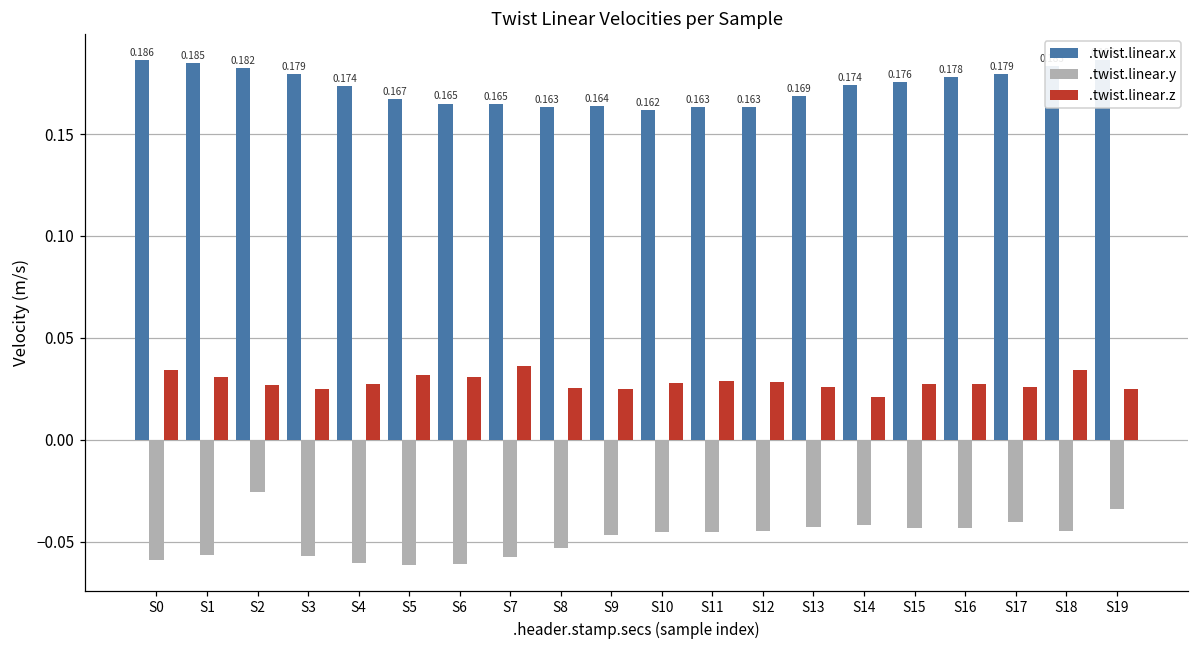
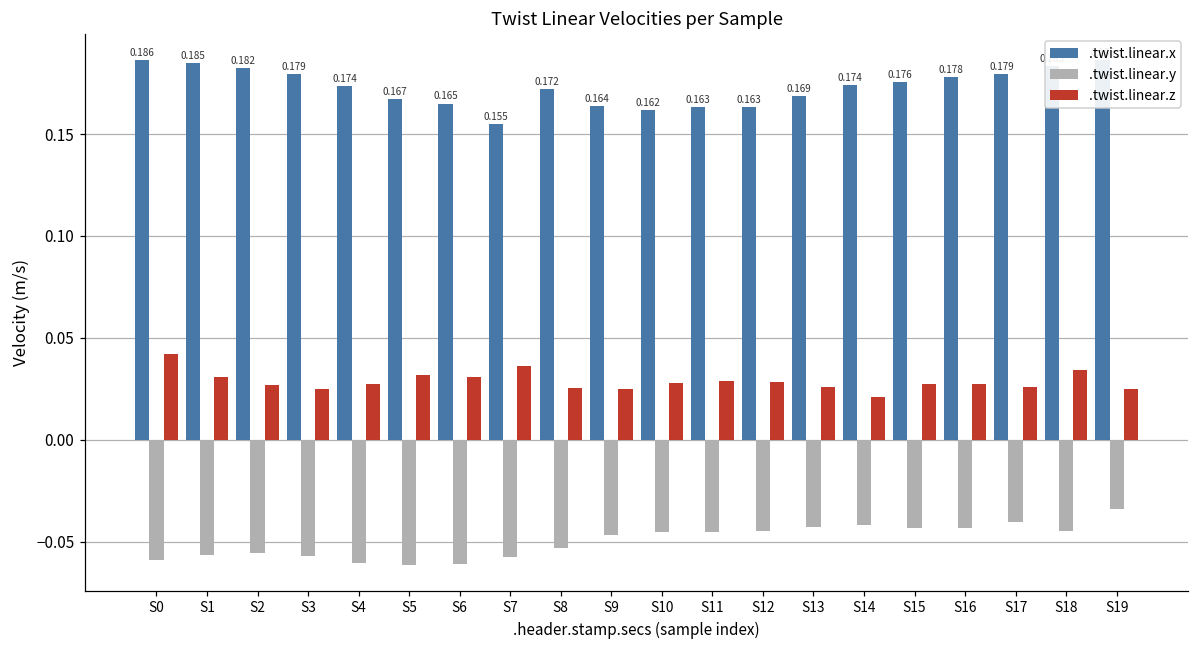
.twist.linear.z, S0: 0.034 -> 0.042
.twist.linear.y, S2: -0.026 -> -0.056
.twist.linear.x, S7: 0.165 -> 0.155
.twist.linear.x, S8: 0.163 -> 0.172
